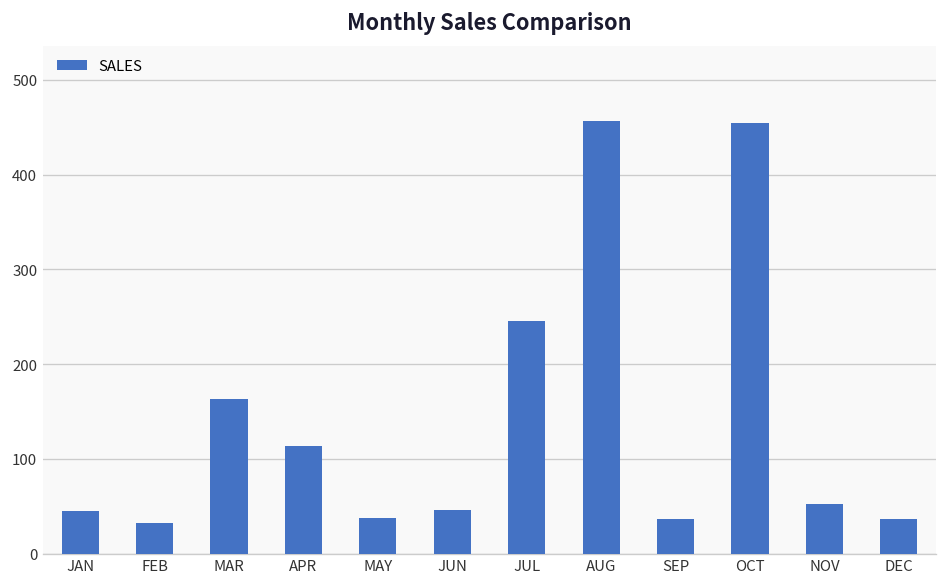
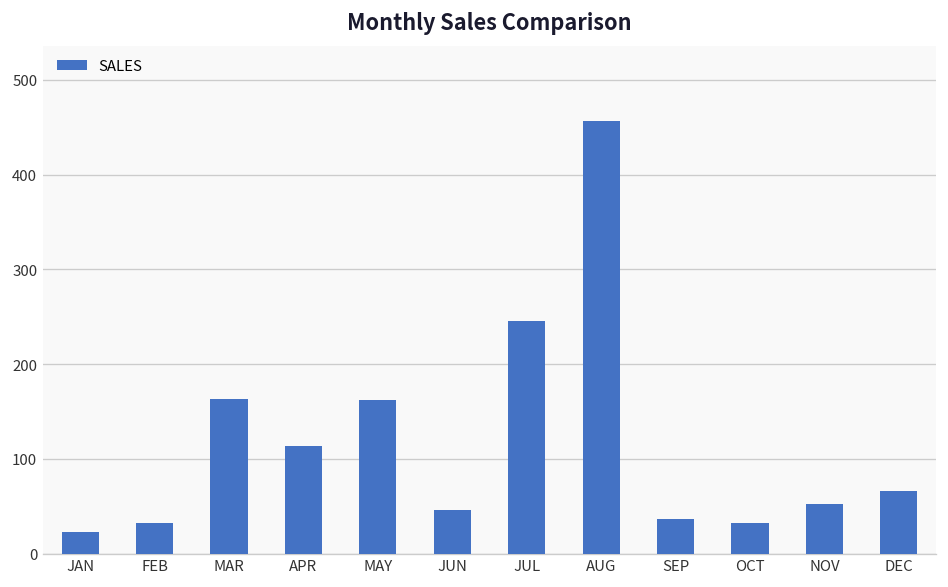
JAN: 50 -> 20
MAY: 40 -> 160
OCT: 450 -> 30
DEC: 40 -> 70
